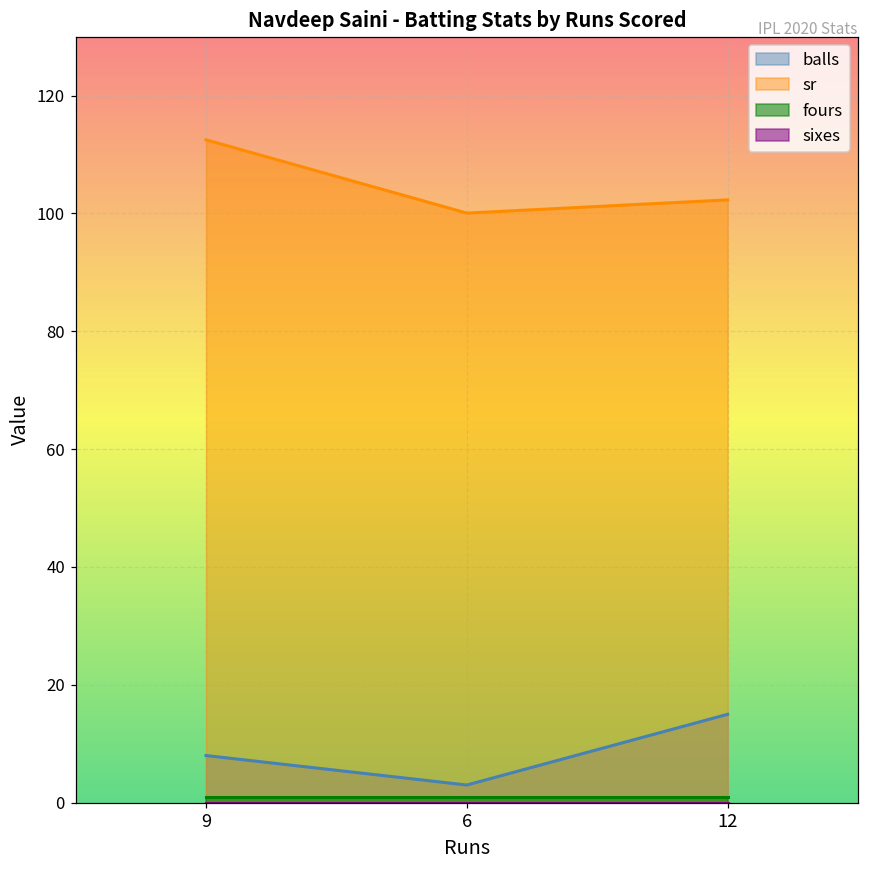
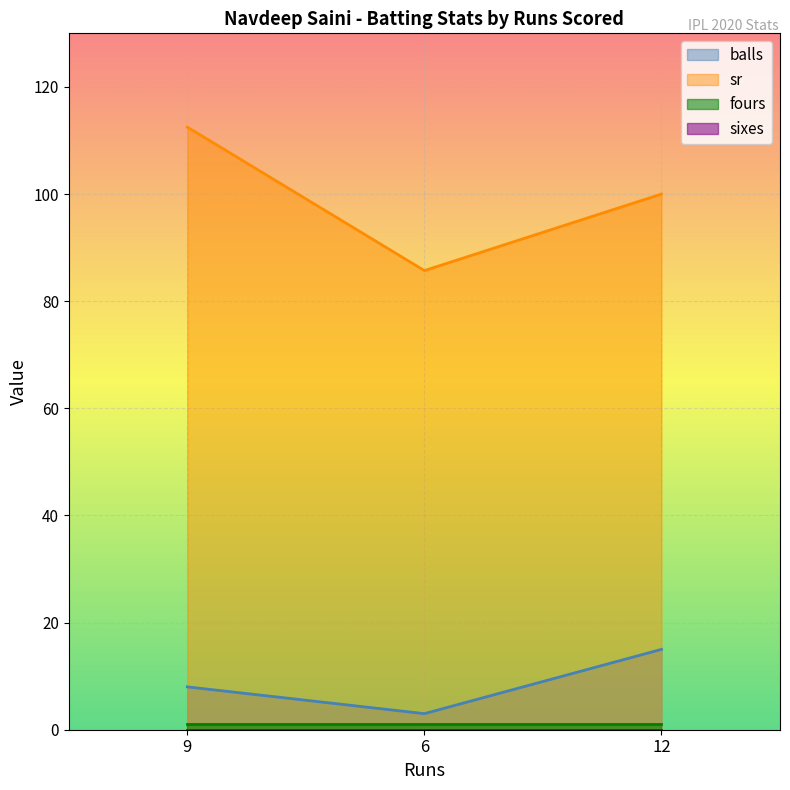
sr, 6: 100 -> 86
sr, 12: 102 -> 100
